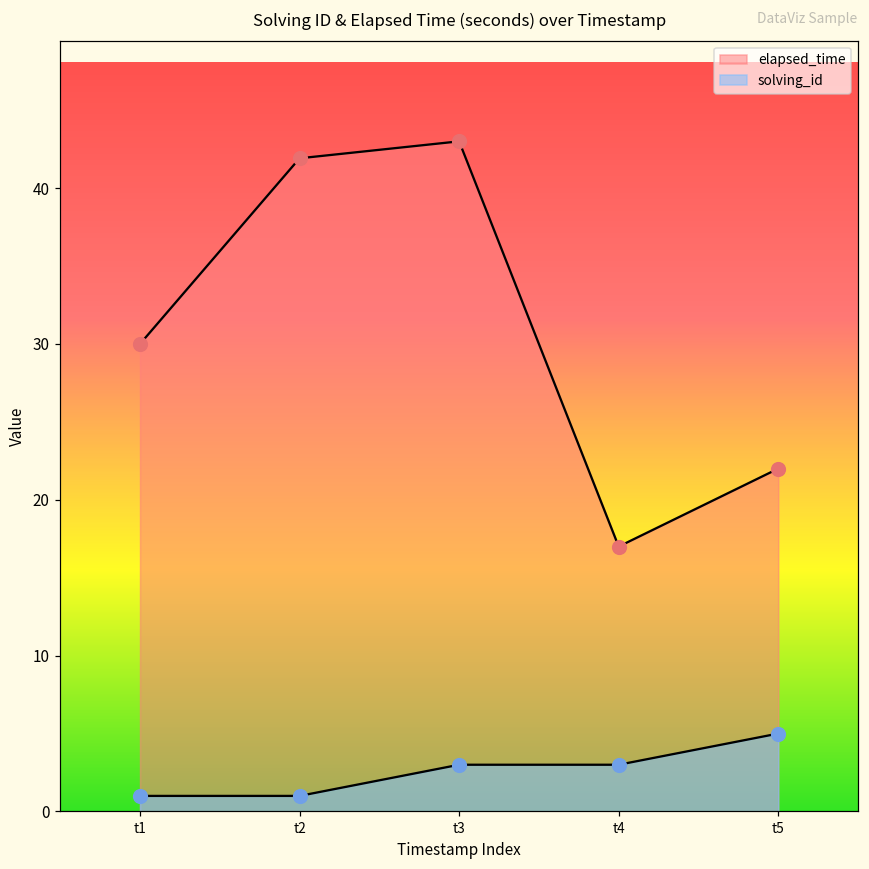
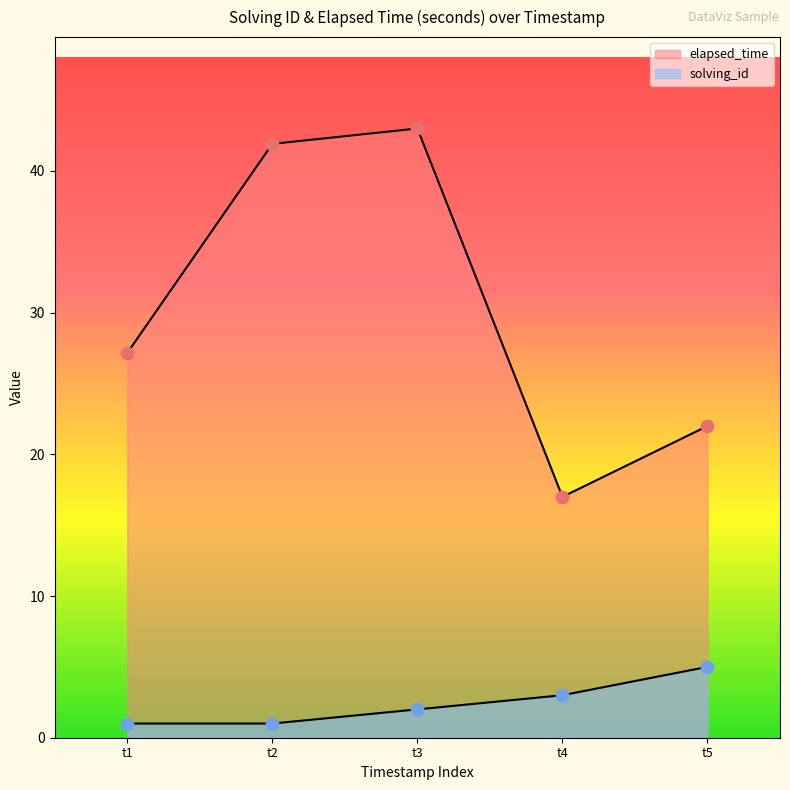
elapsed_time, t1: 30.0 -> 27.2
solving_id, t3: 3 -> 2
